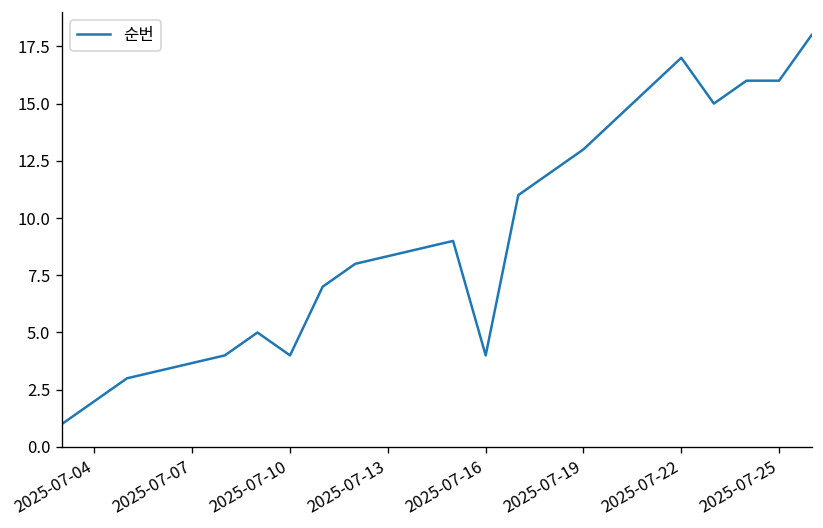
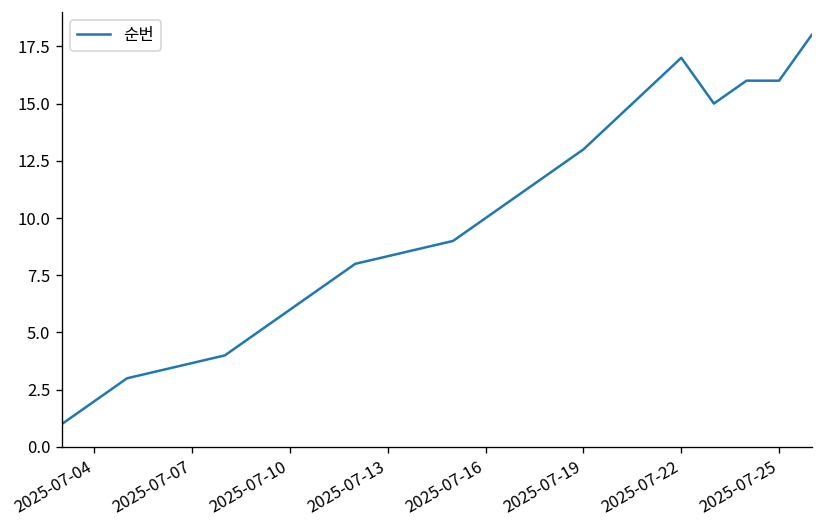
2025-07-10: 4 -> 6
2025-07-16: 4 -> 10
